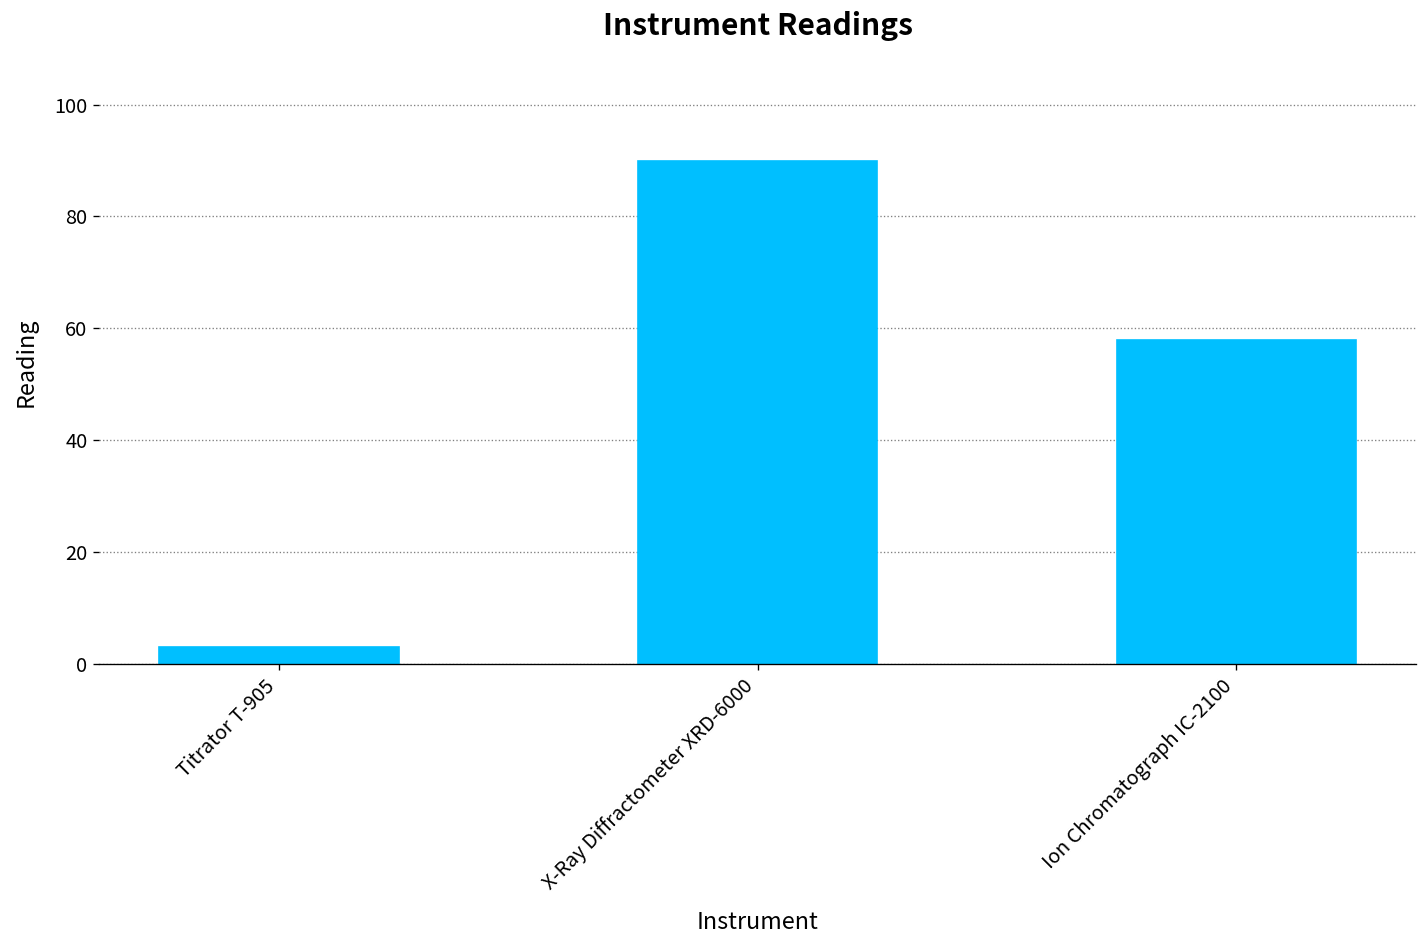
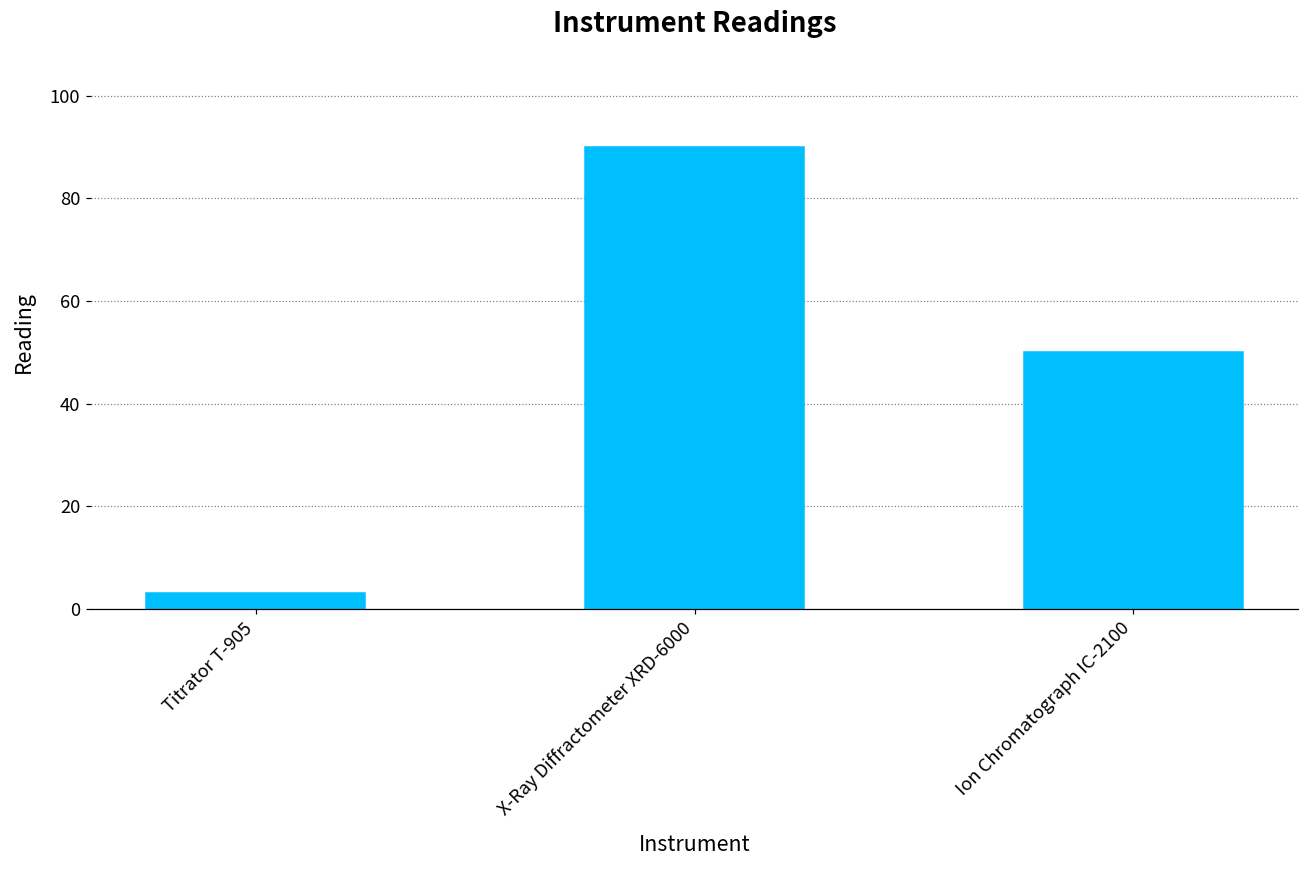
Ion Chromatograph IC-2100: 58 -> 50
